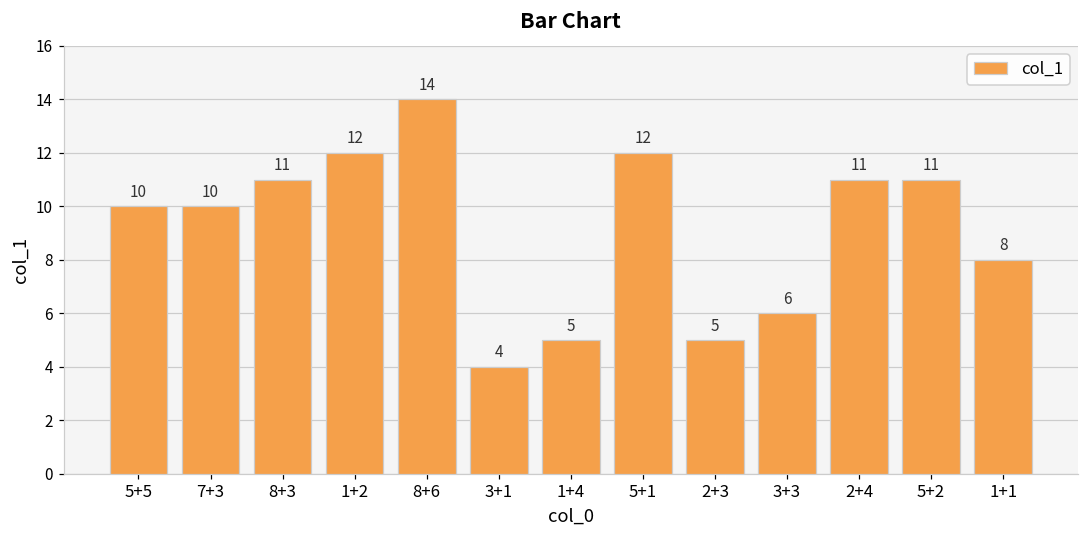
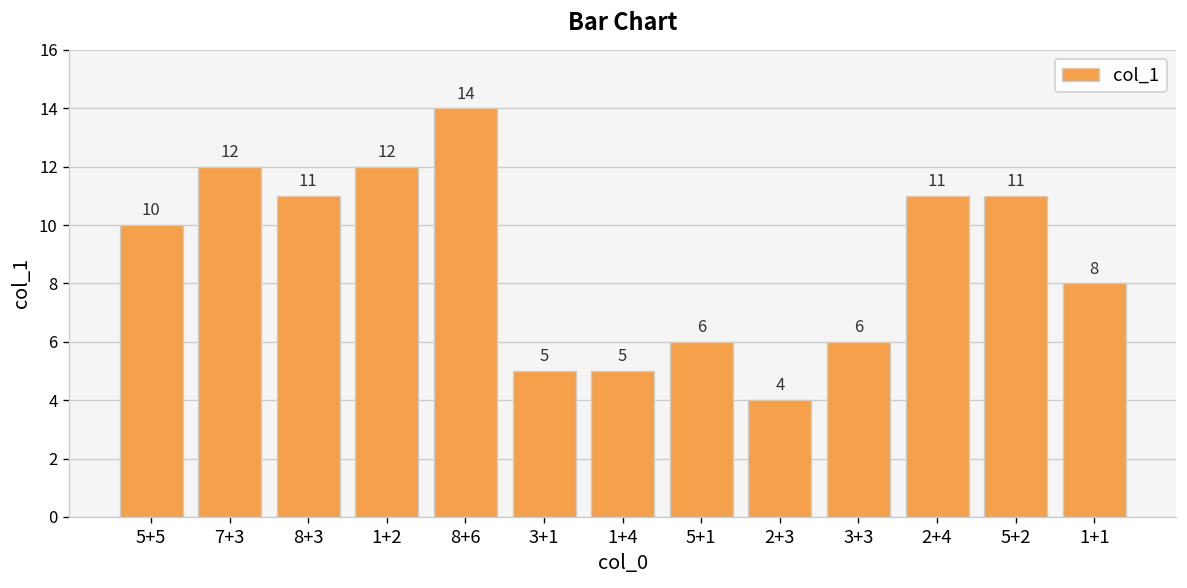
7+3: 10 -> 12
3+1: 4 -> 5
5+1: 12 -> 6
2+3: 5 -> 4
